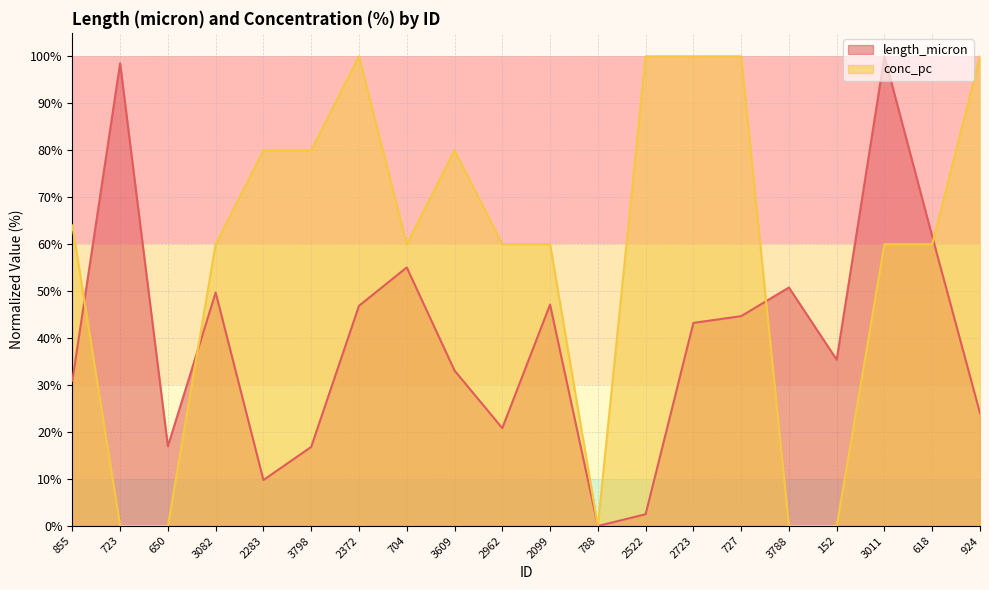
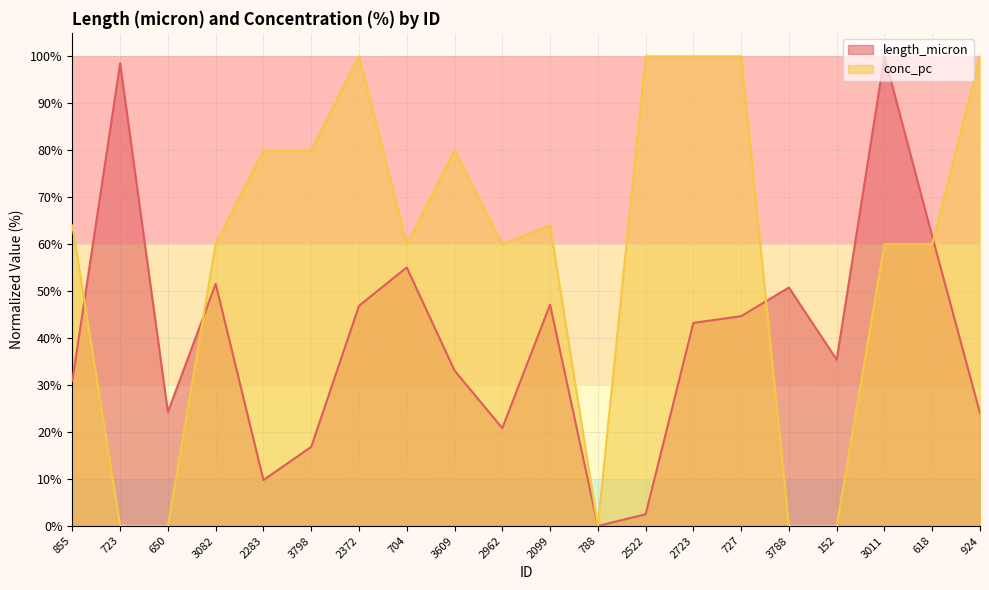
length_micron, 650: 17% -> 24%
length_micron, 3082: 50% -> 52%
conc_pc, 2099: 60% -> 64%
